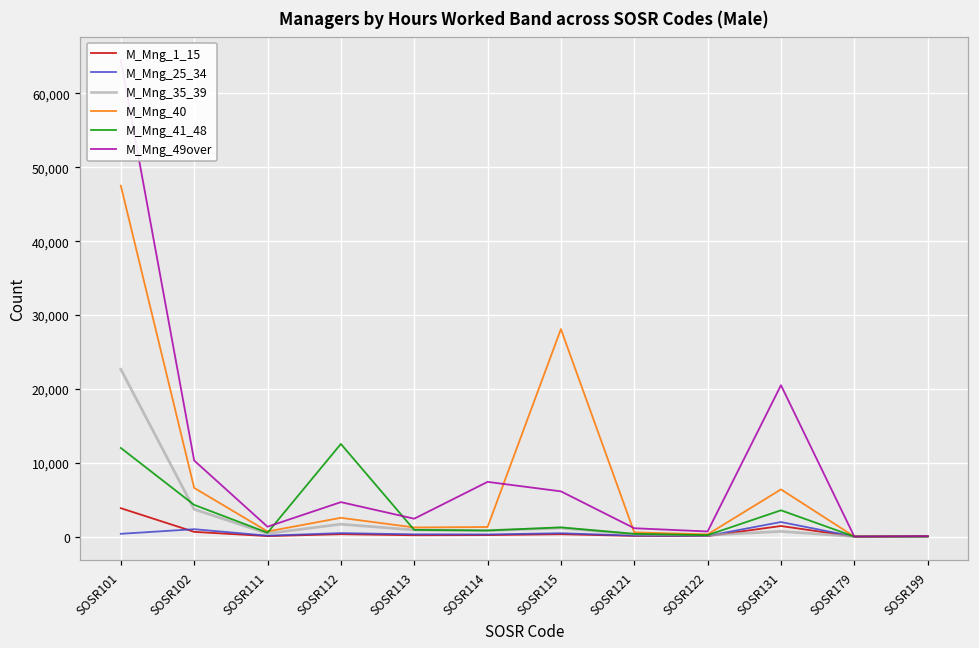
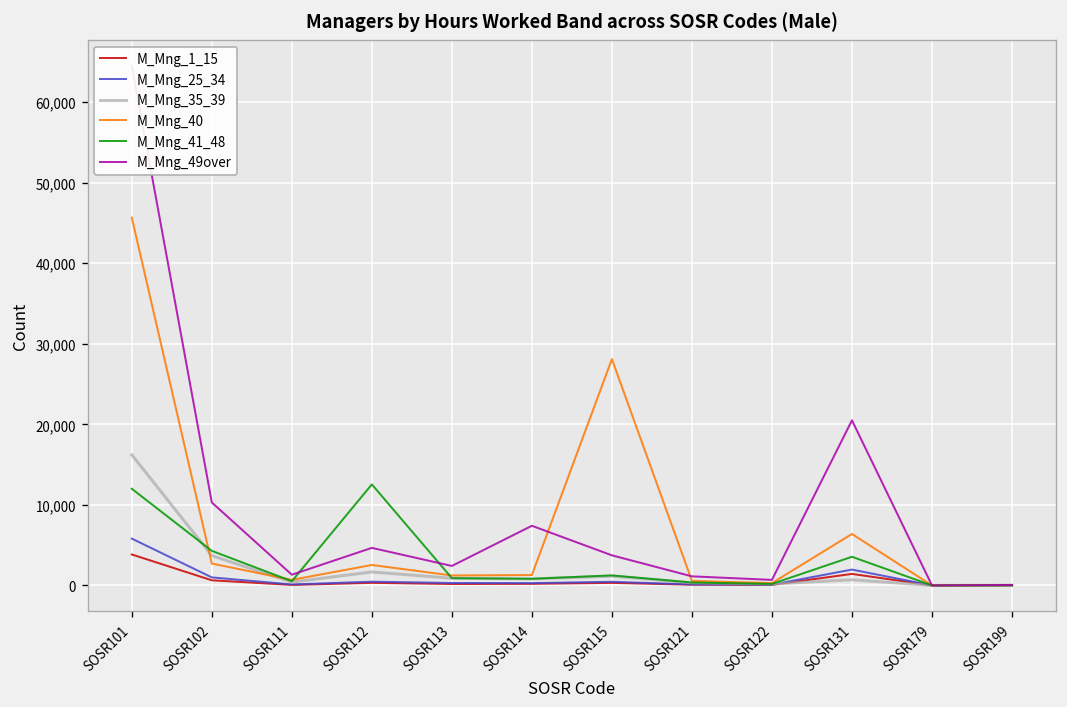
M_Mng_25_34, SOSR101: 0 -> 6,000
M_Mng_35_39, SOSR101: 23,000 -> 16,000
M_Mng_40, SOSR101: 48,000 -> 46,000
M_Mng_40, SOSR102: 7,000 -> 3,000
M_Mng_49over, SOSR115: 6,000 -> 4,000
